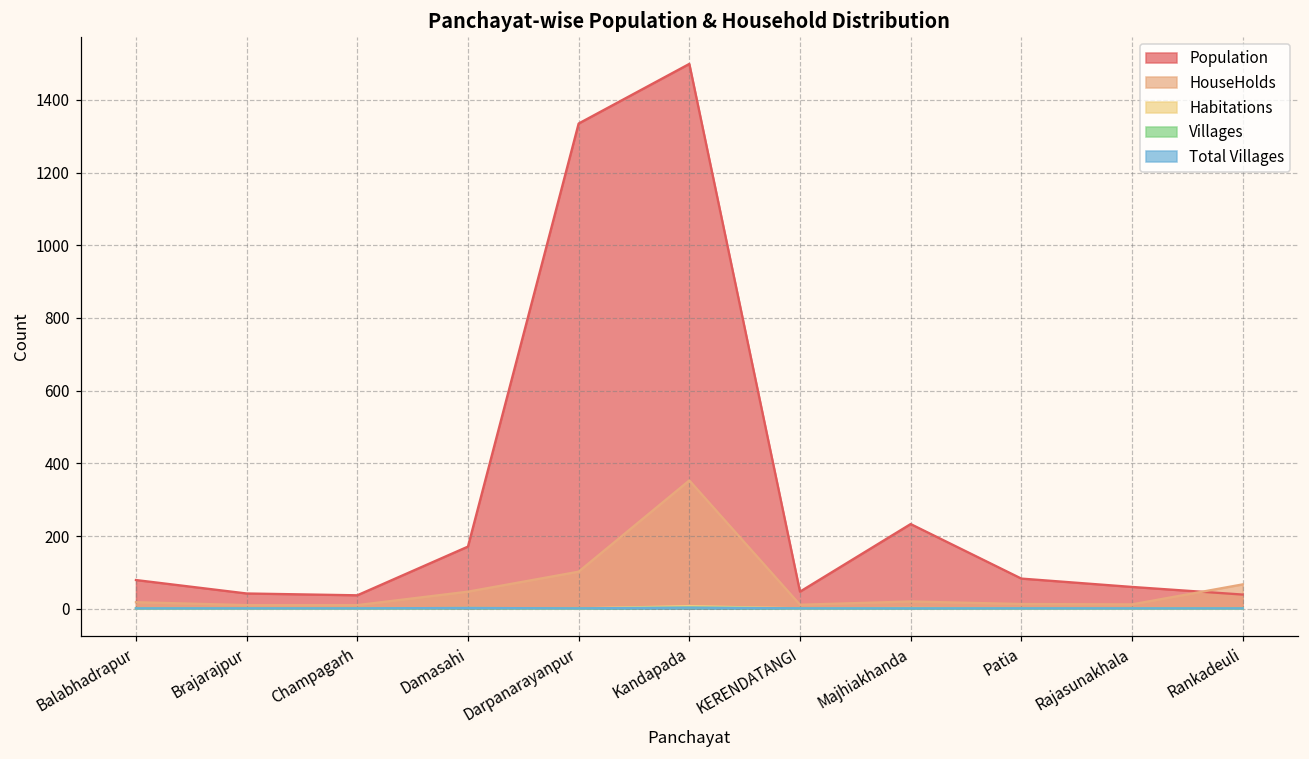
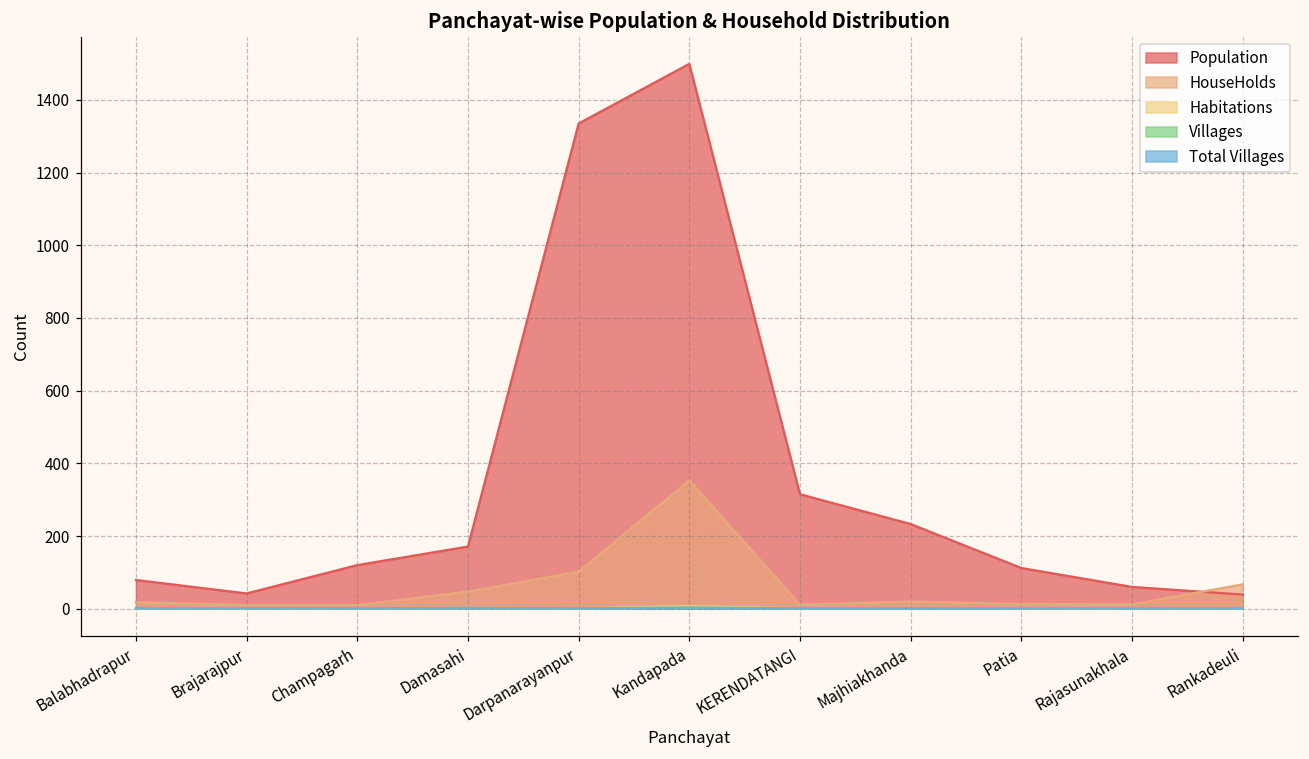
Population, Champagarh: 40 -> 120
Population, KERENDATANGI: 50 -> 320
Population, Patia: 80 -> 110
